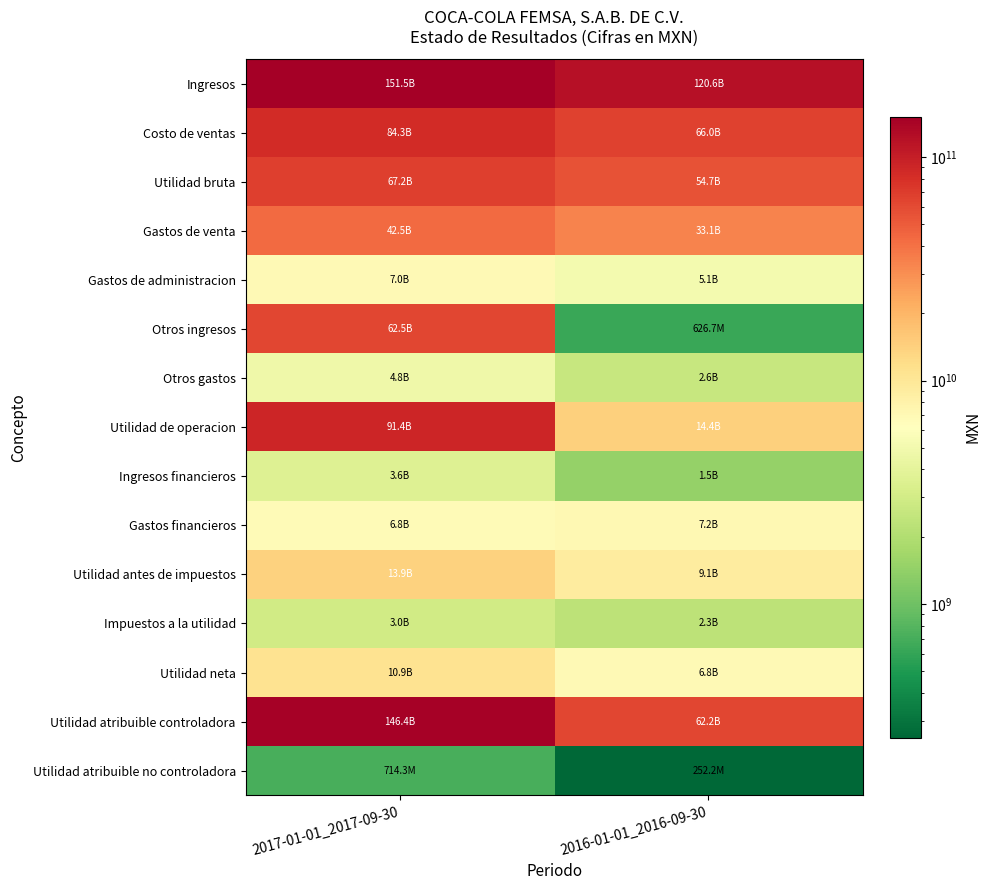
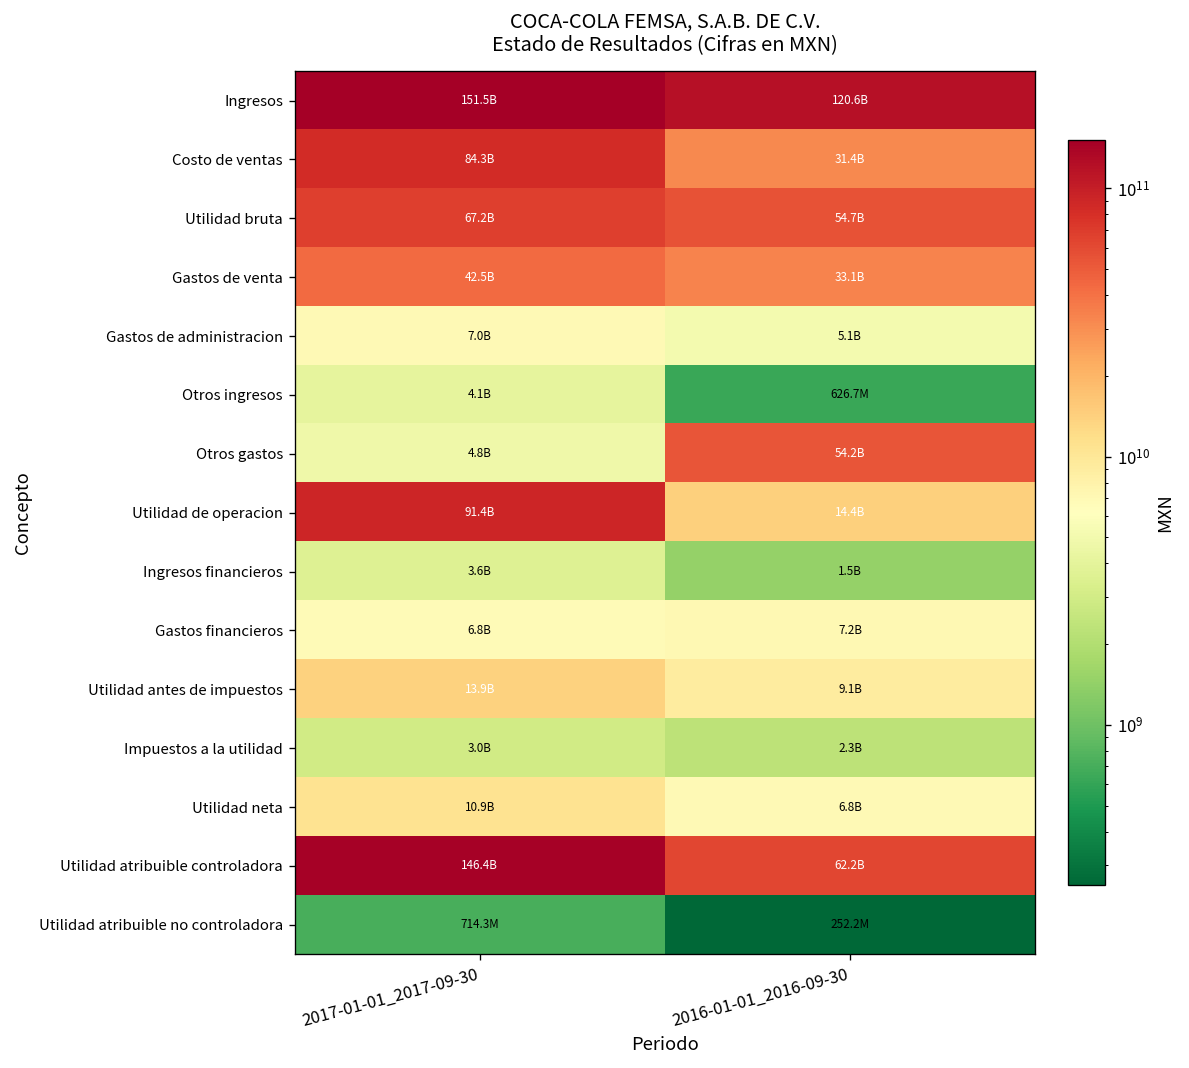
Costo de ventas, 2016-01-01_2016-09-30: 66.0B -> 31.4B
Otros ingresos, 2017-01-01_2017-09-30: 62.5B -> 4.1B
Otros gastos, 2016-01-01_2016-09-30: 2.6B -> 54.2B
